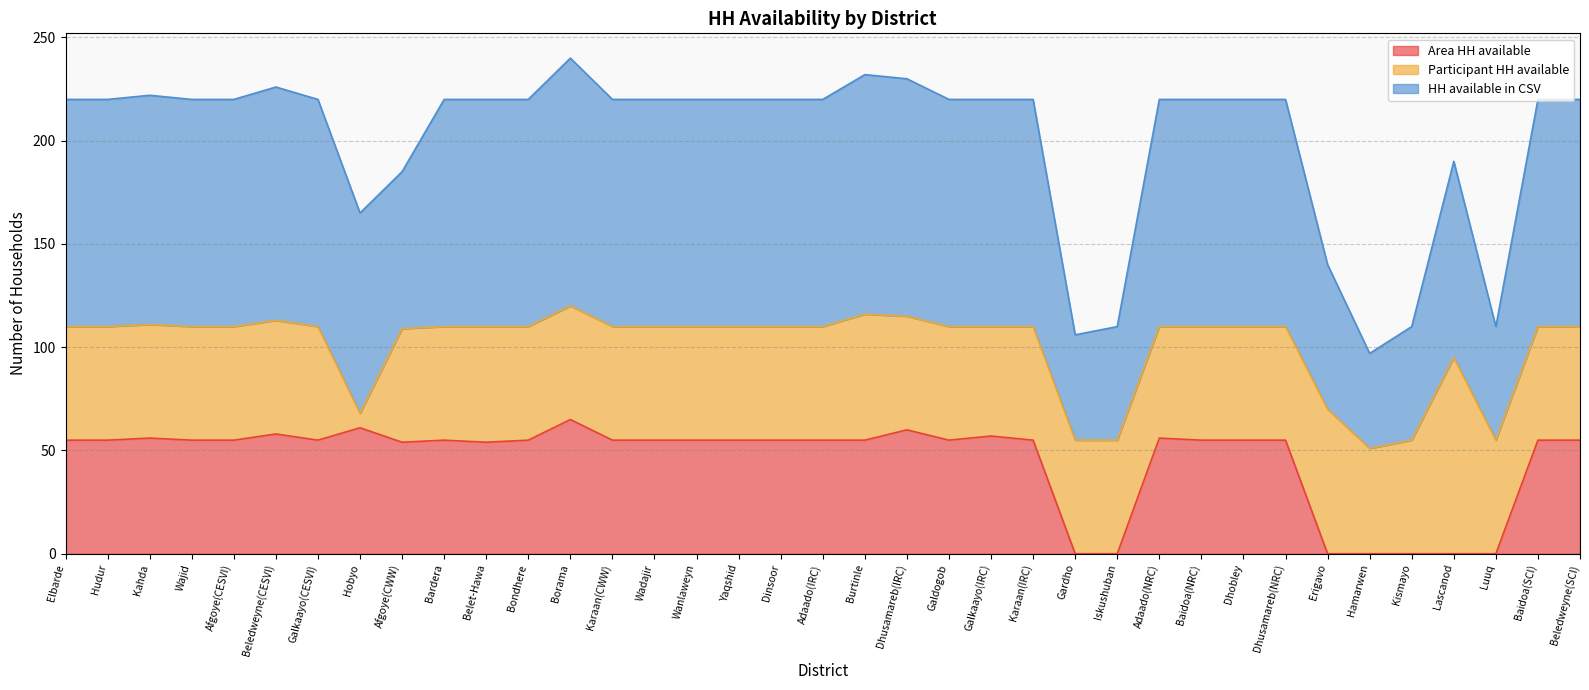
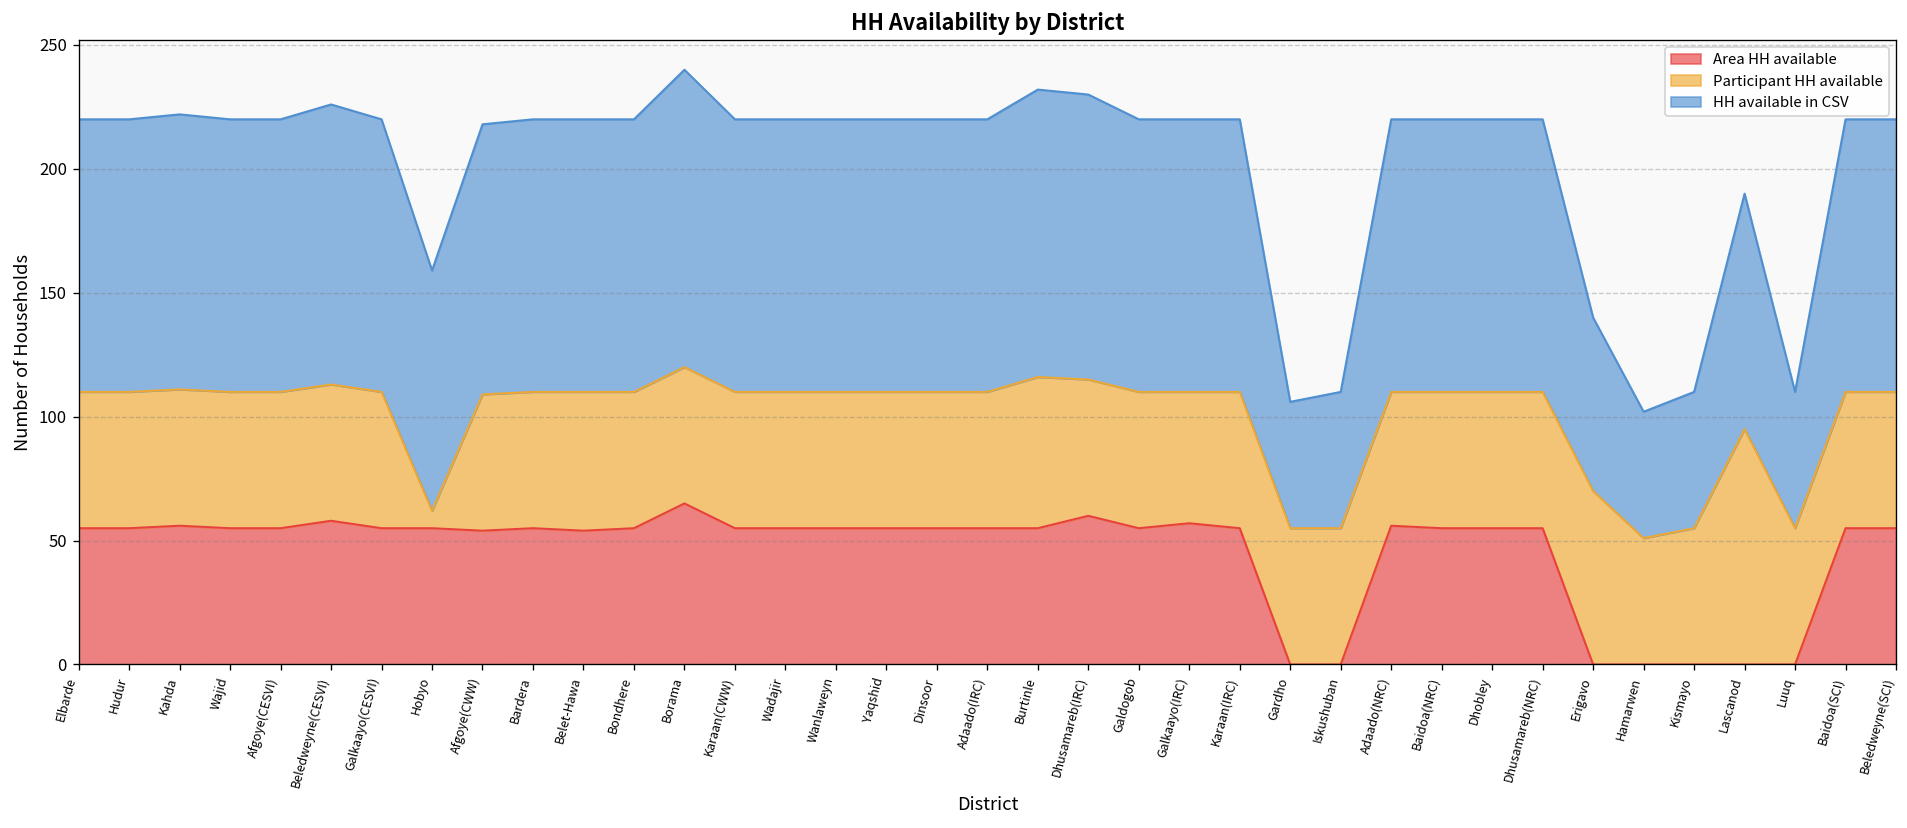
Area HH available, Hobyo: 61 -> 55
HH available in CSV, Afgoye(CWW): 76 -> 109
HH available in CSV, Hamarwen: 46 -> 51
